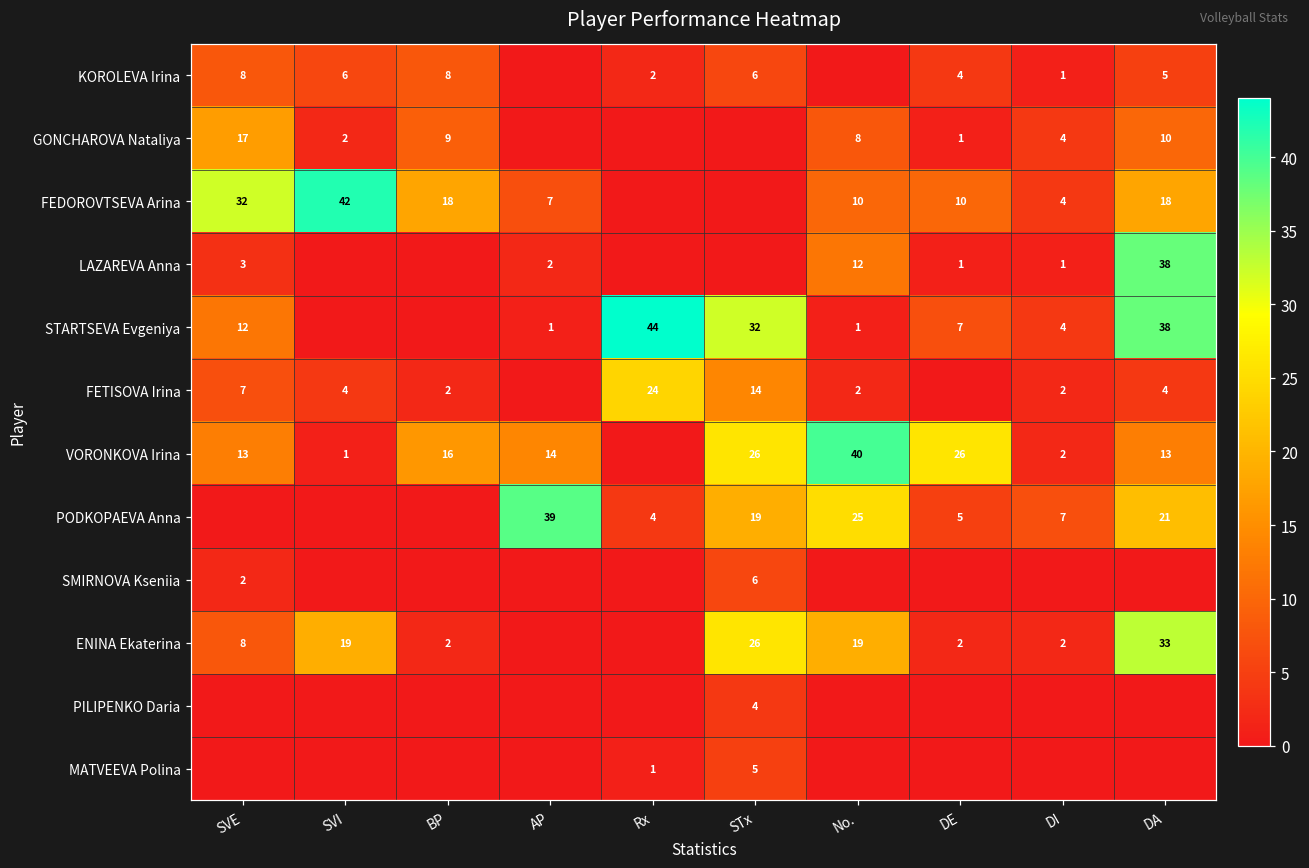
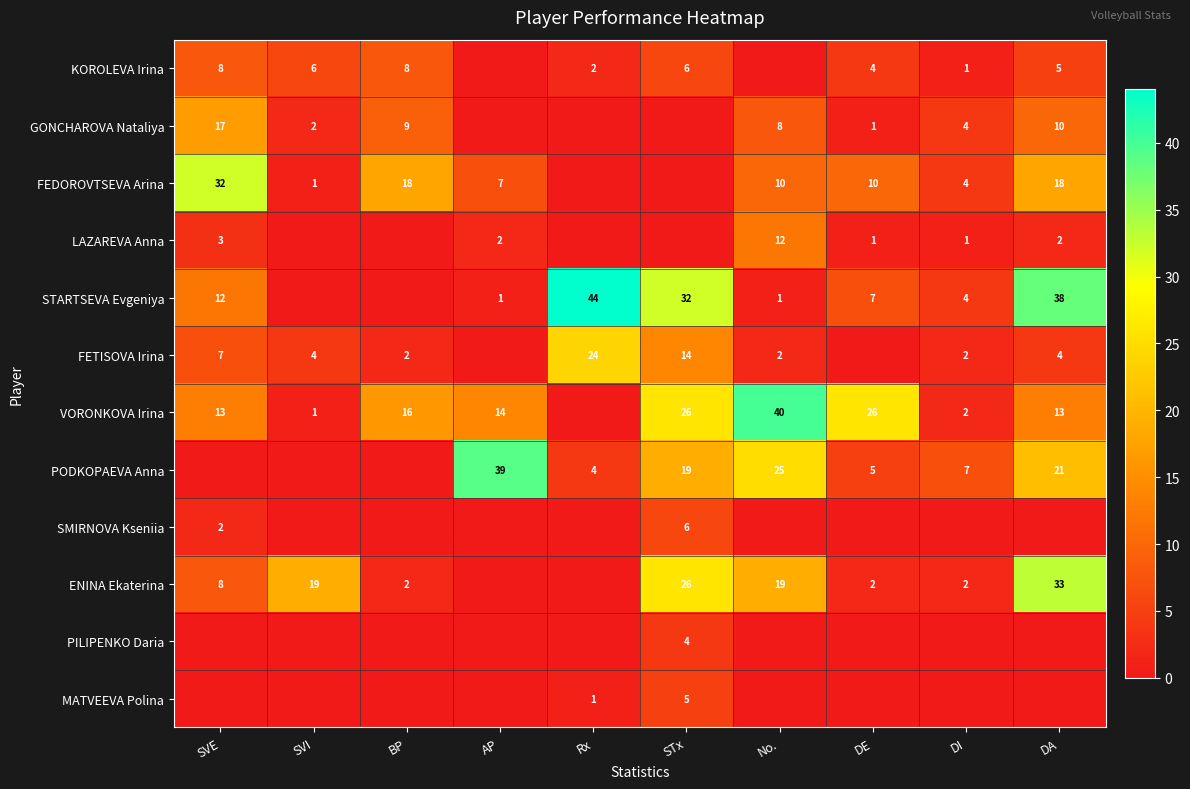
FEDOROVTSEVA Arina, SVI: 42 -> 1
LAZAREVA Anna, DA: 38 -> 2
